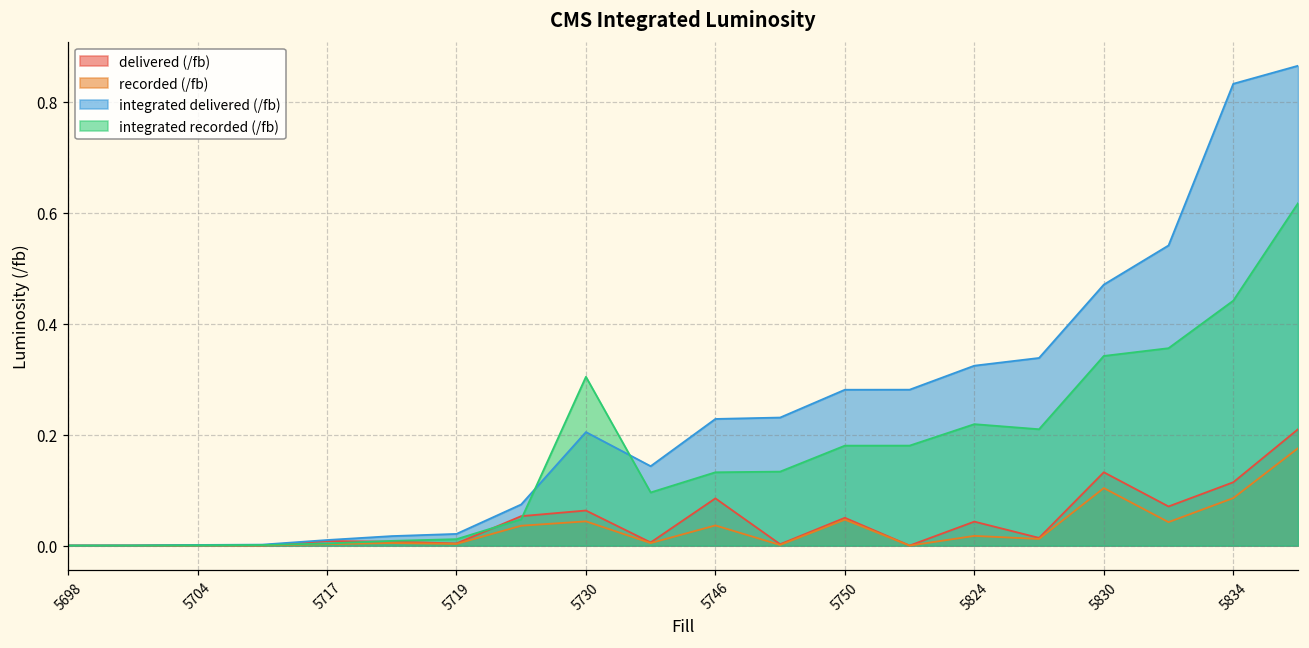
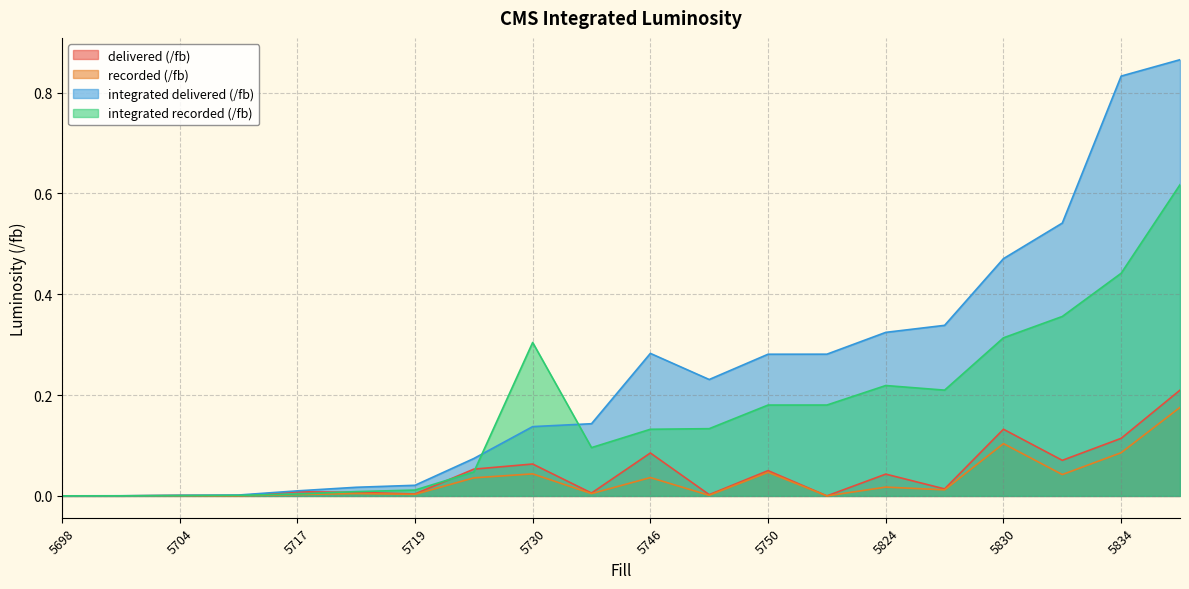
integrated delivered (/fb), 5730: 0.20 -> 0.14
integrated delivered (/fb), 5746: 0.23 -> 0.28
integrated recorded (/fb), 5830: 0.34 -> 0.31
